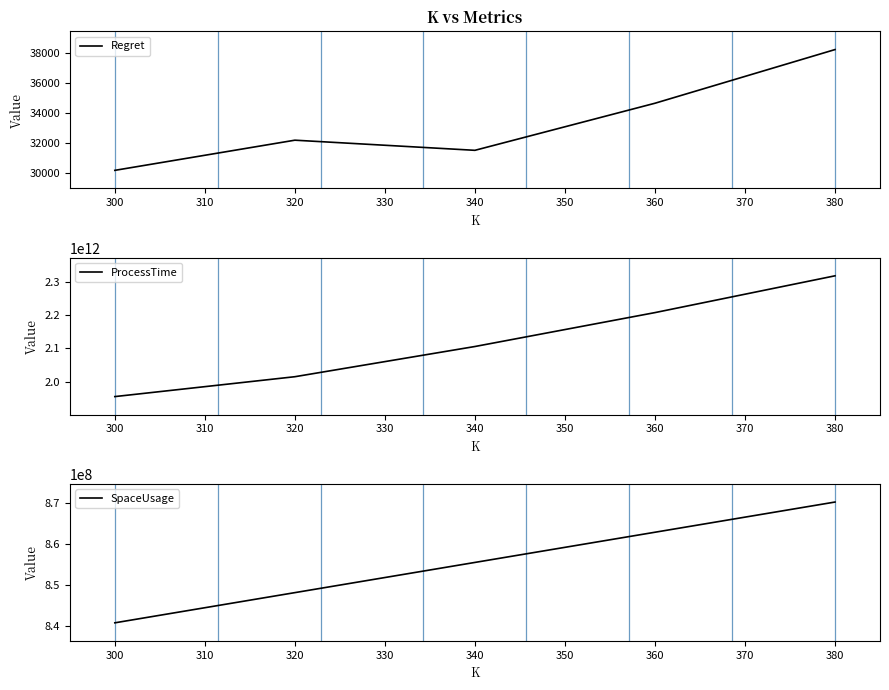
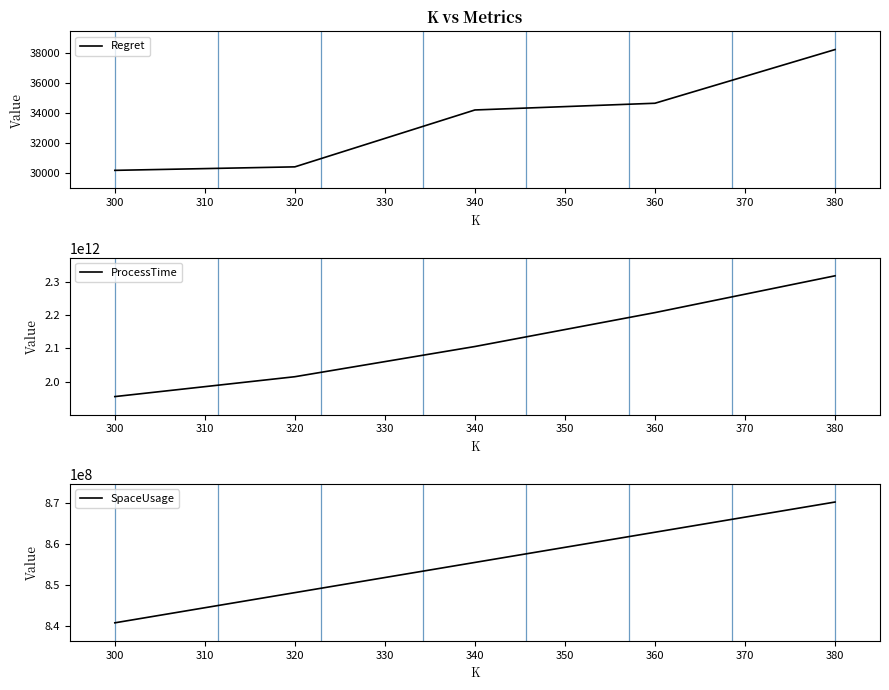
K vs Metrics, 320: 32200 -> 30400
K vs Metrics, 340: 31500 -> 34200
